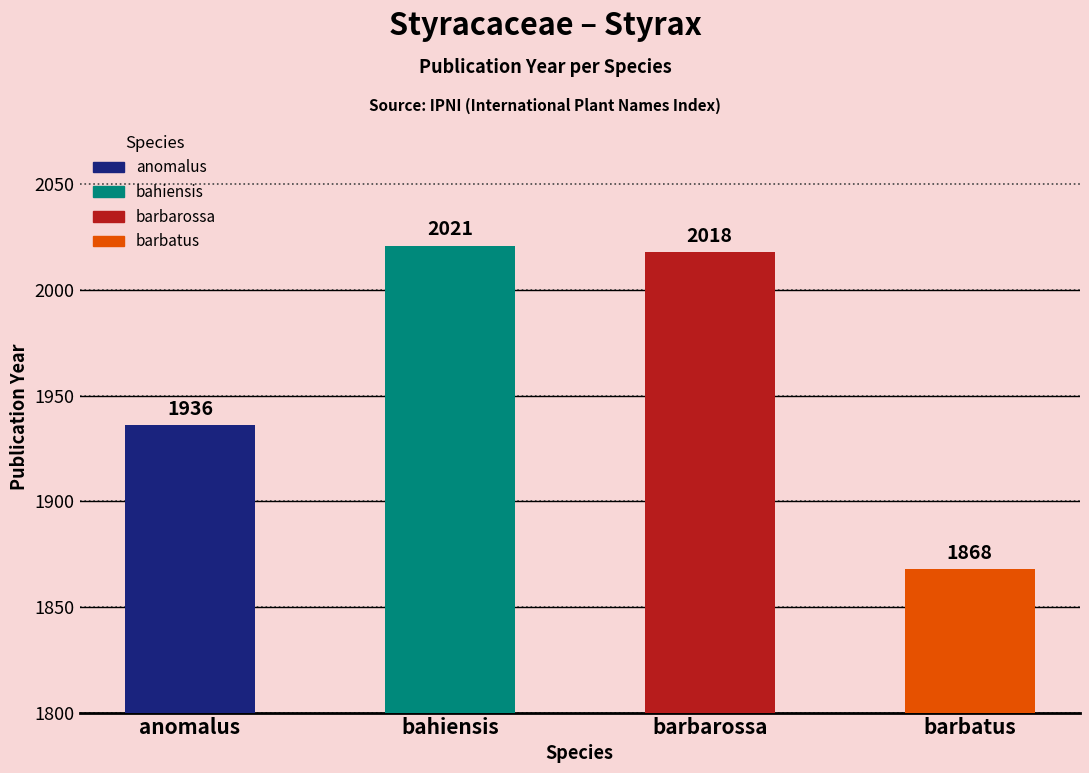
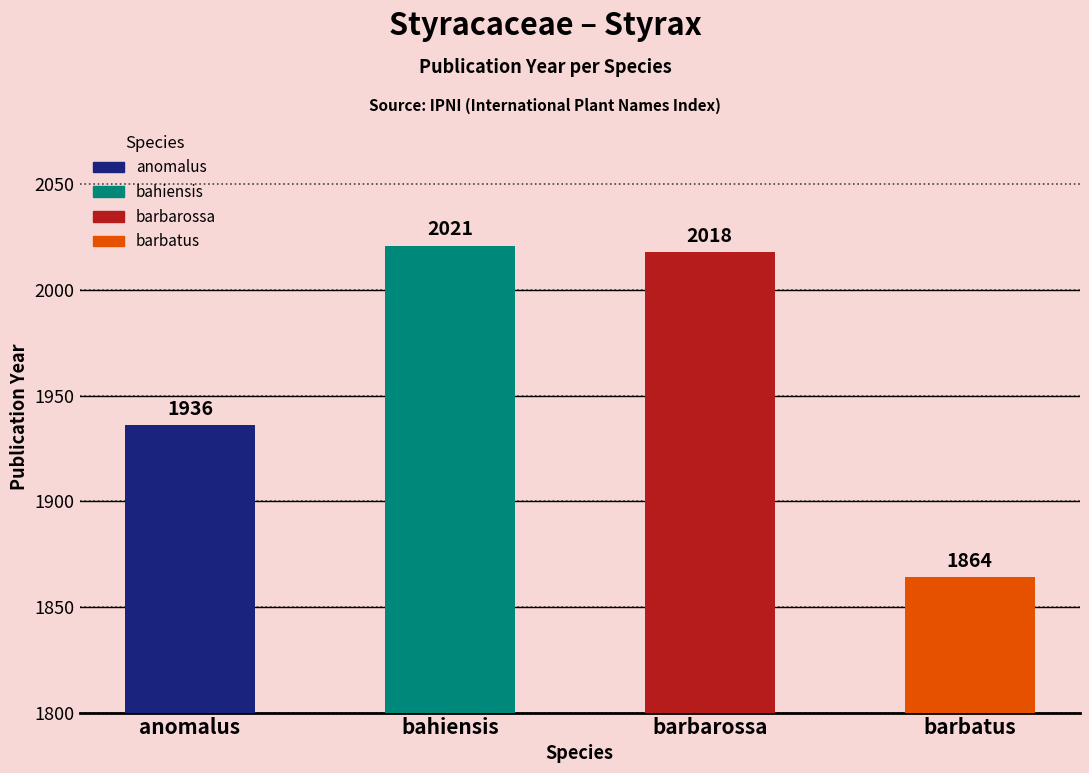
barbatus: 1868 -> 1864
